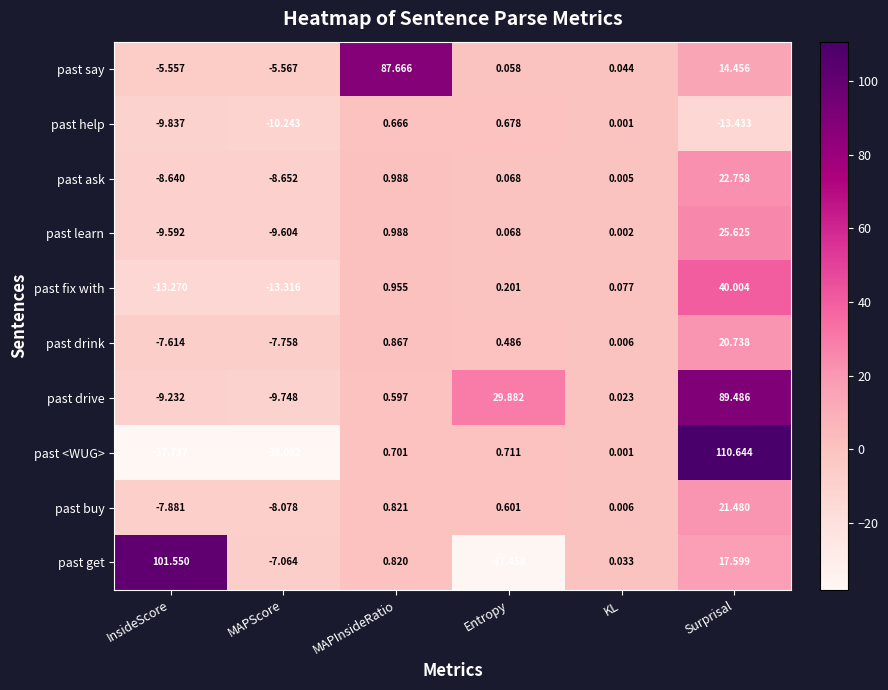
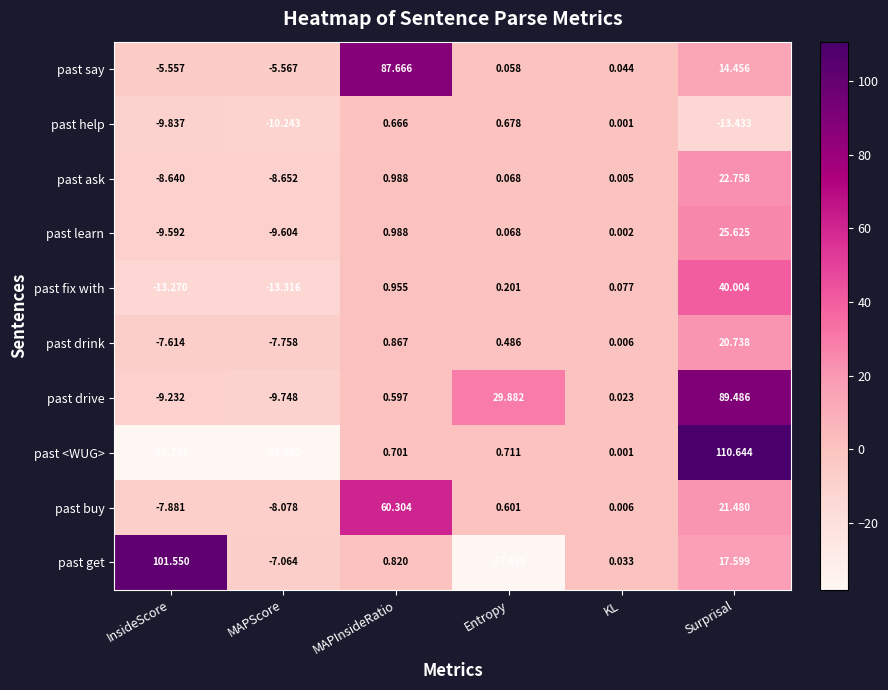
past buy, MAPInsideRatio: 0.821 -> 60.304
